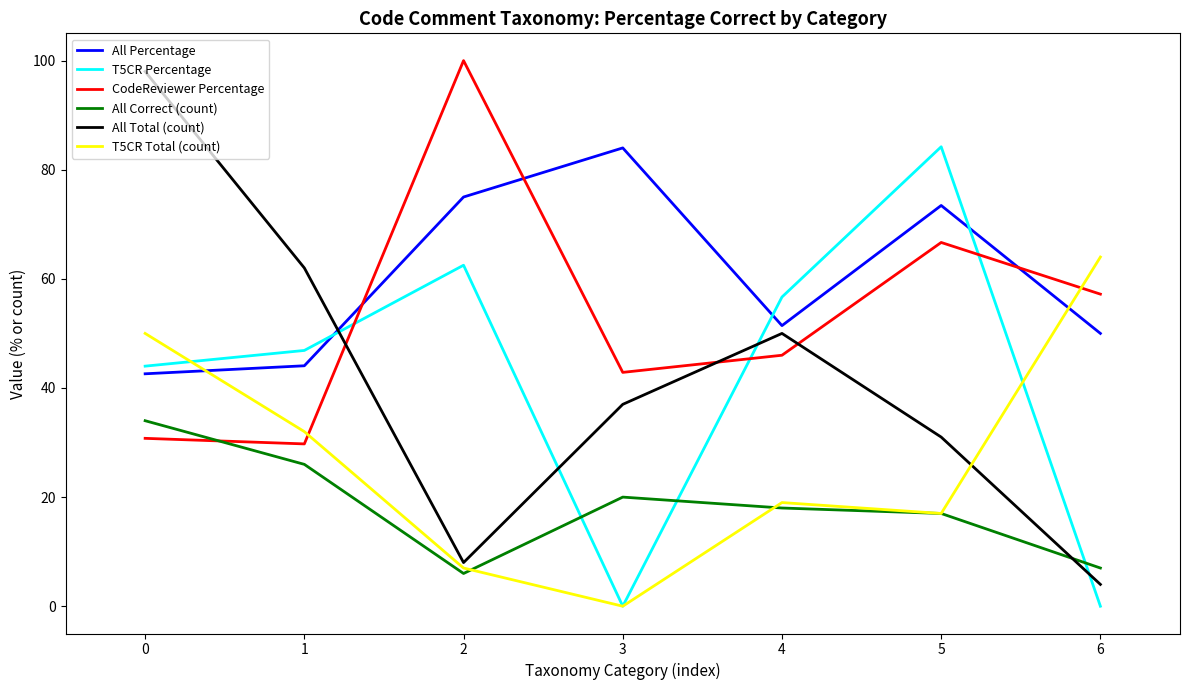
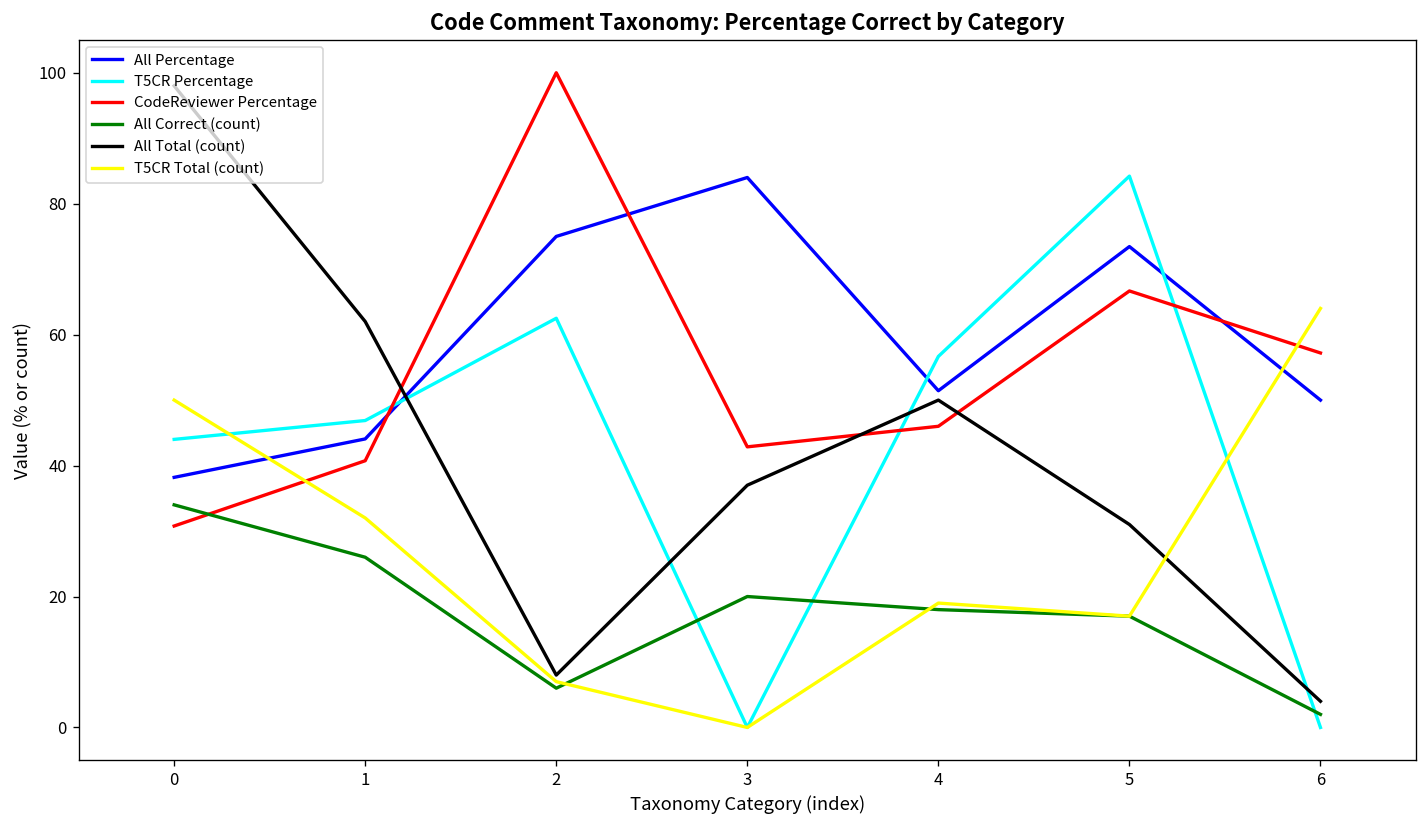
All Percentage, 0: 43 -> 38
CodeReviewer Percentage, 1: 30 -> 41
All Correct (count), 6: 7 -> 2
